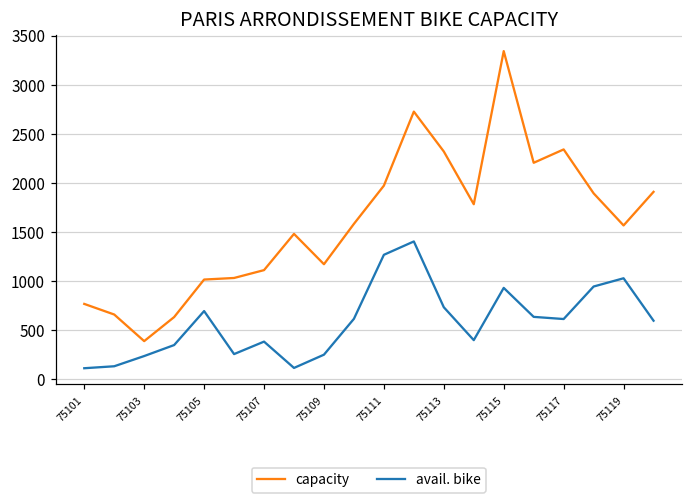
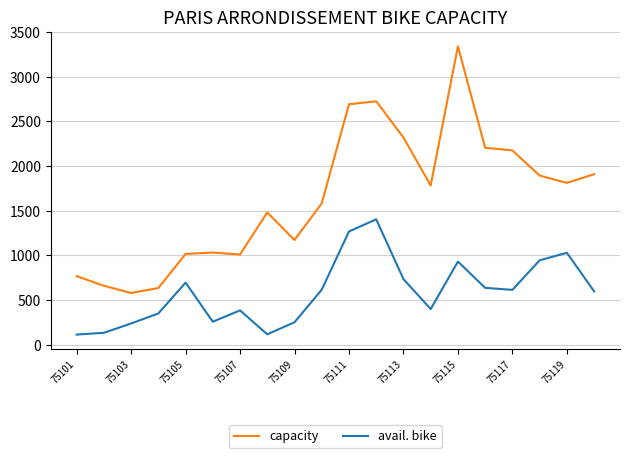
capacity, 75103: 400 -> 600
capacity, 75107: 1100 -> 1000
capacity, 75111: 2000 -> 2700
capacity, 75117: 2300 -> 2200
capacity, 75119: 1600 -> 1800
